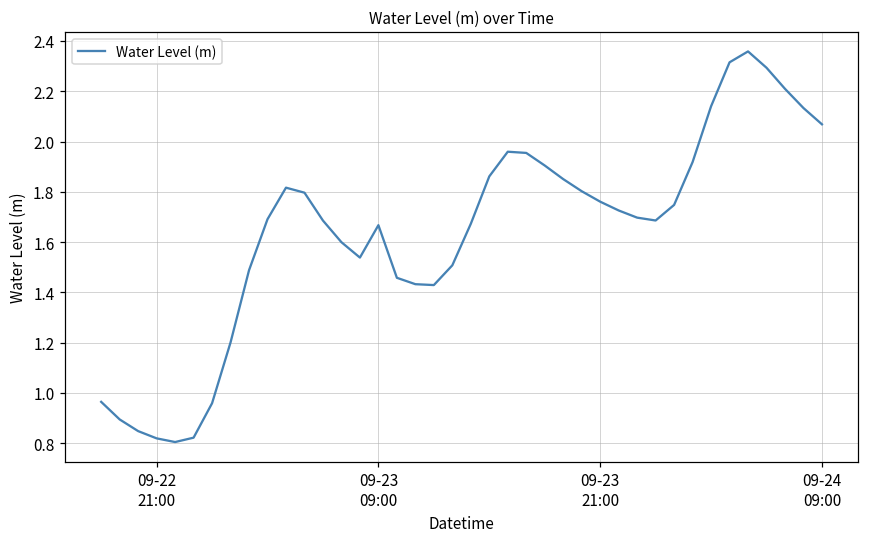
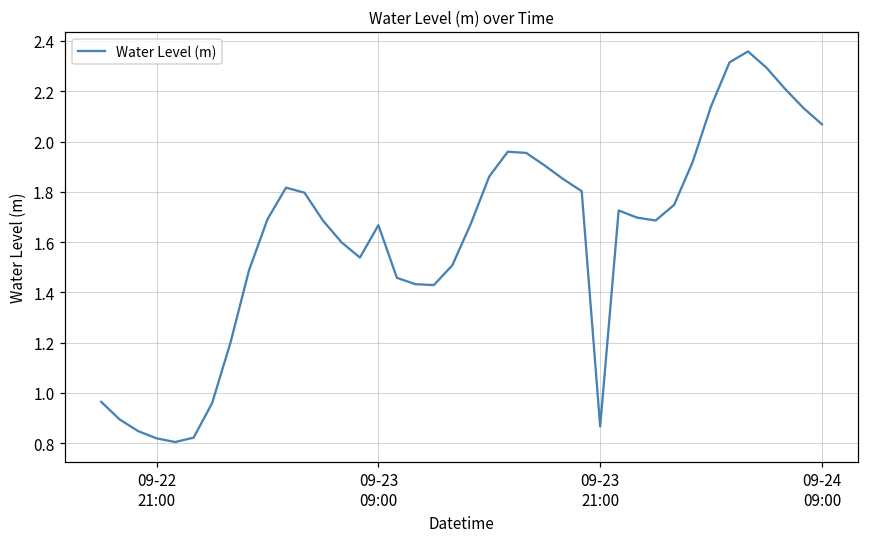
09-23 21:00: 1.76 -> 0.87
